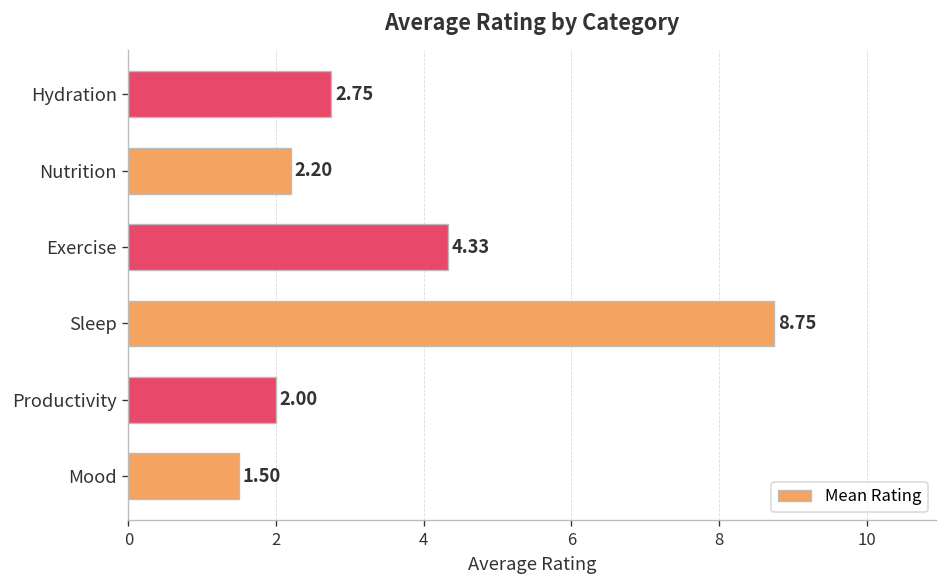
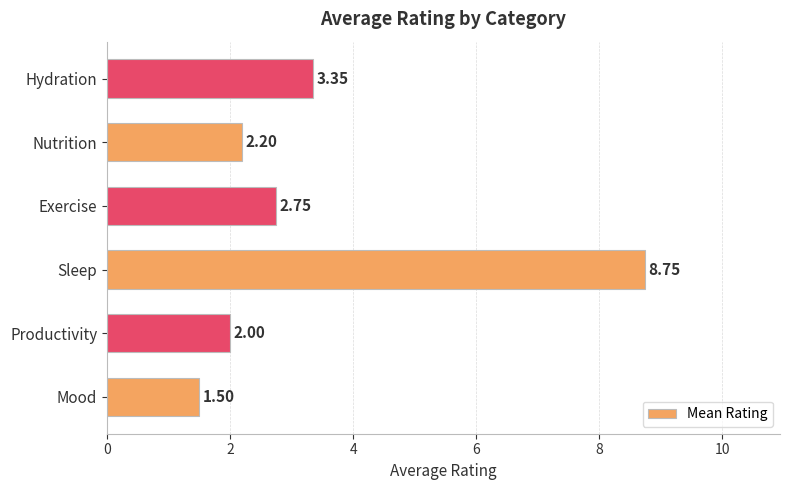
Hydration: 2.75 -> 3.35
Exercise: 4.33 -> 2.75
